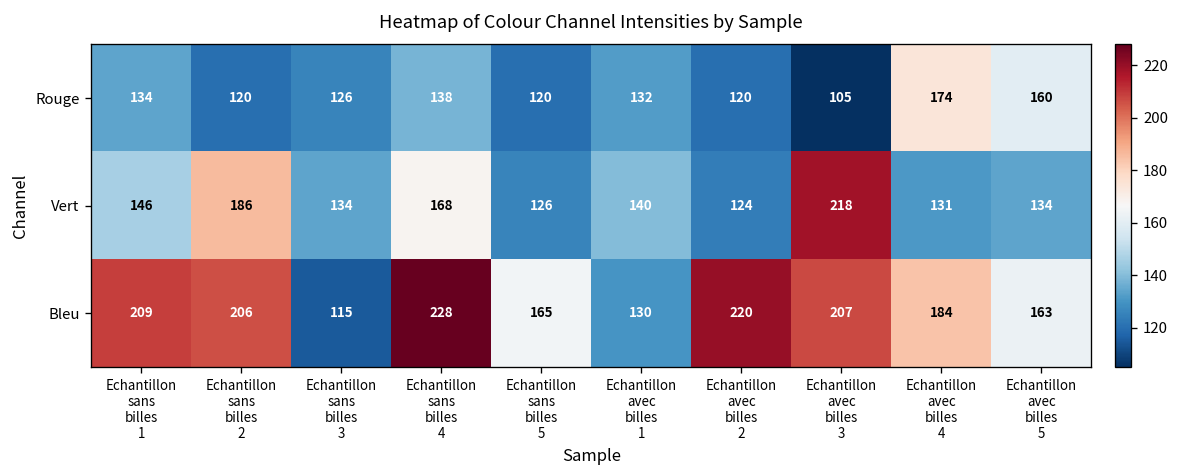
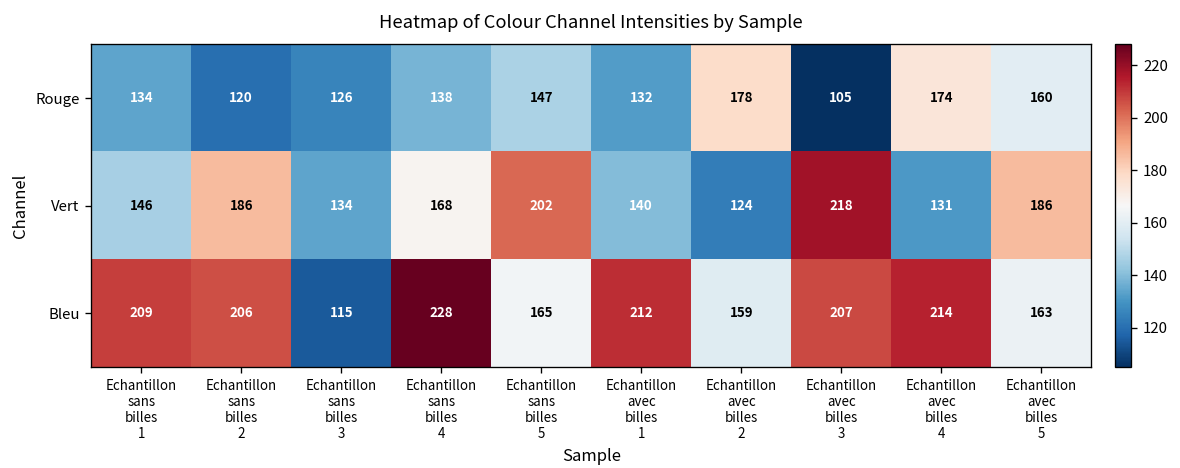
Rouge, Echantillon sans billes 5: 120 -> 147
Rouge, Echantillon avec billes 2: 120 -> 178
Vert, Echantillon sans billes 5: 126 -> 202
Vert, Echantillon avec billes 5: 134 -> 186
Bleu, Echantillon avec billes 1: 130 -> 212
Bleu, Echantillon avec billes 2: 220 -> 159
Bleu, Echantillon avec billes 4: 184 -> 214
